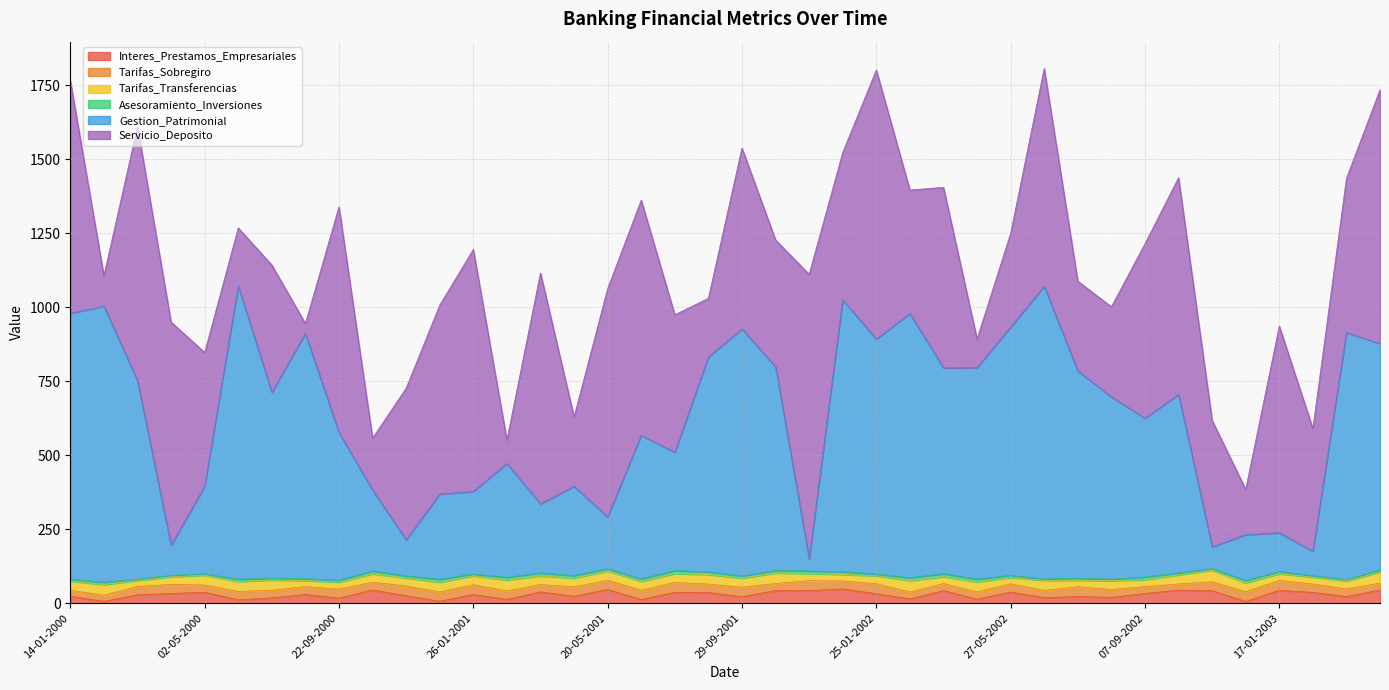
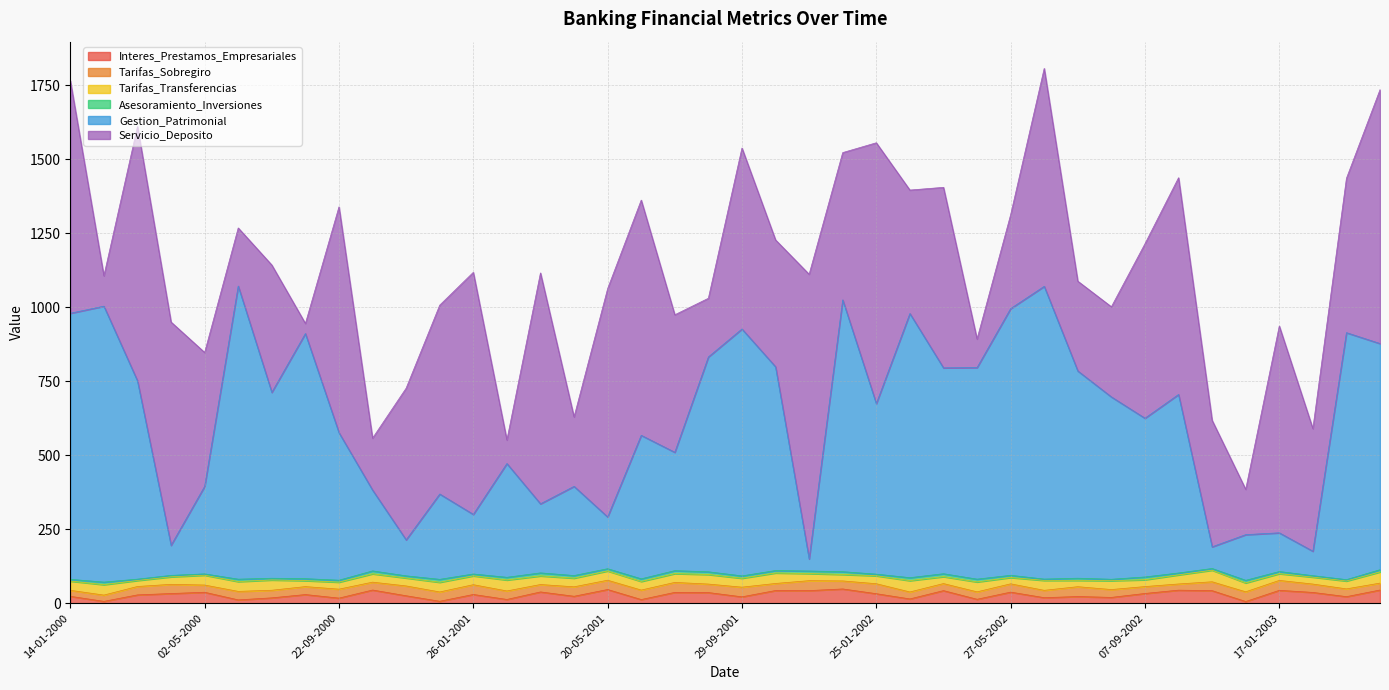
Gestion_Patrimonial, 26-01-2001: 280 -> 200
Gestion_Patrimonial, 25-01-2002: 790 -> 580
Servicio_Deposito, 25-01-2002: 910 -> 880
Gestion_Patrimonial, 27-05-2002: 840 -> 900
